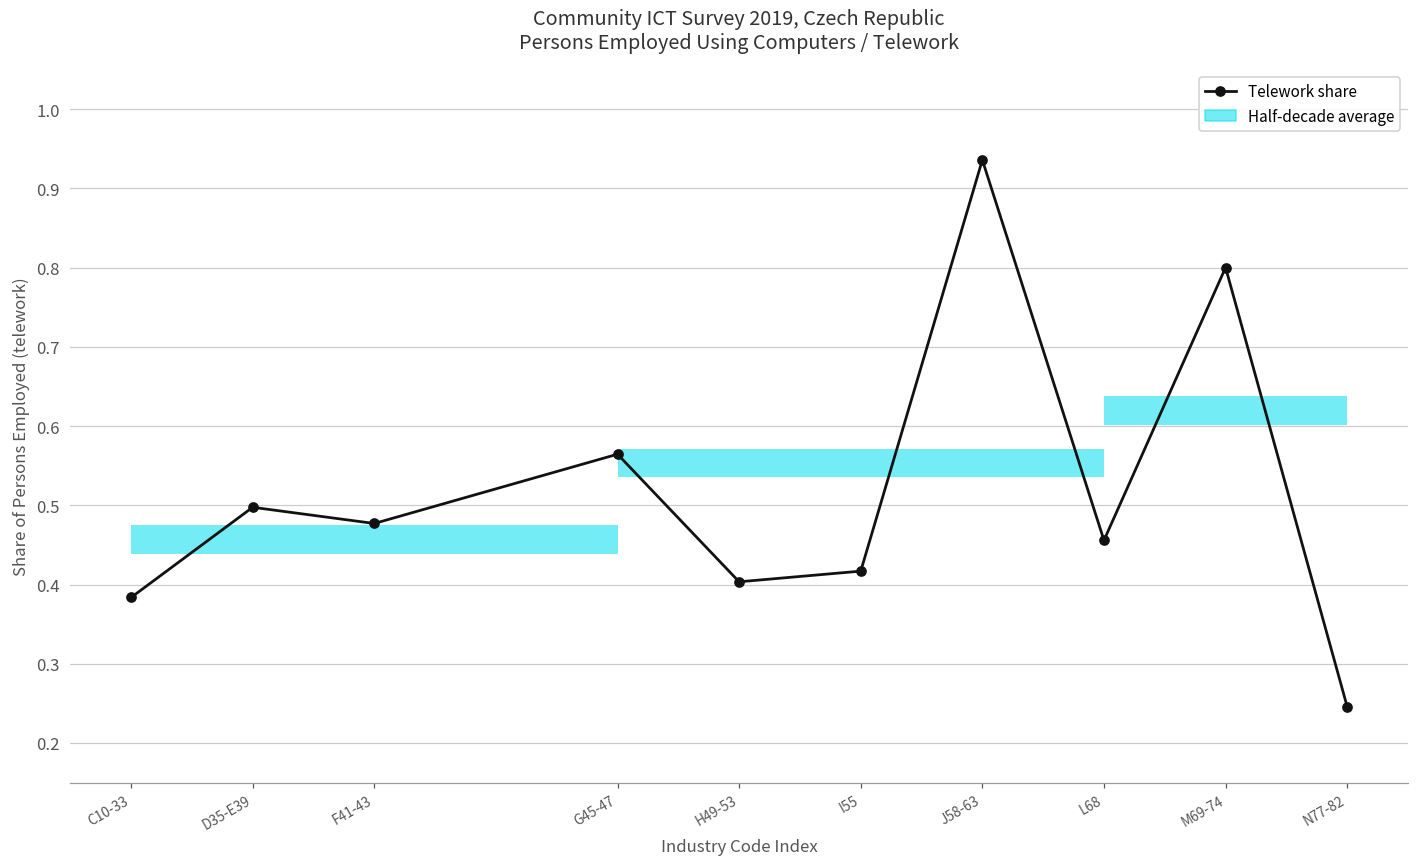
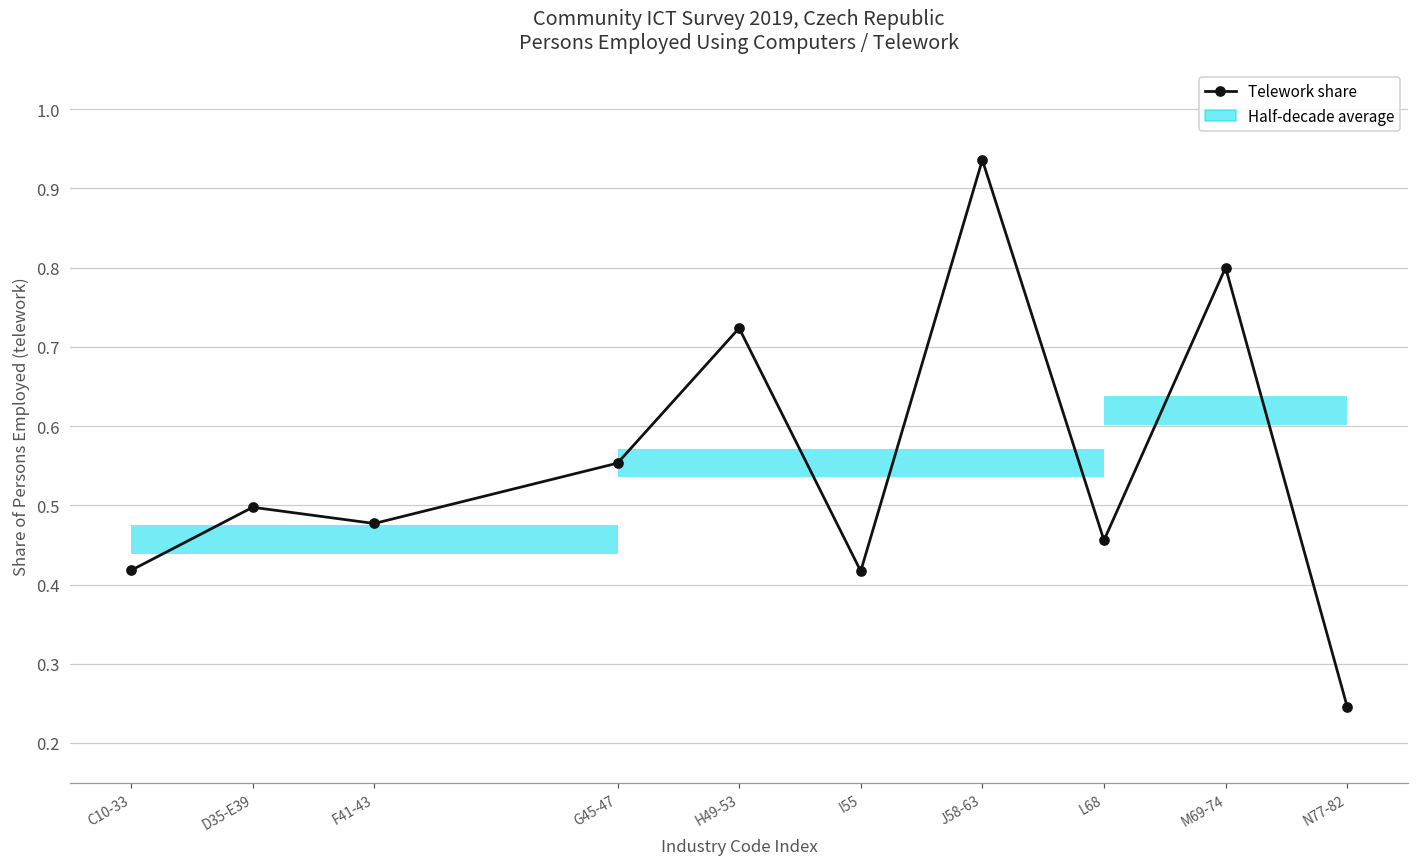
C10-33: 0.38 -> 0.42
G45-47: 0.56 -> 0.55
H49-53: 0.40 -> 0.72
